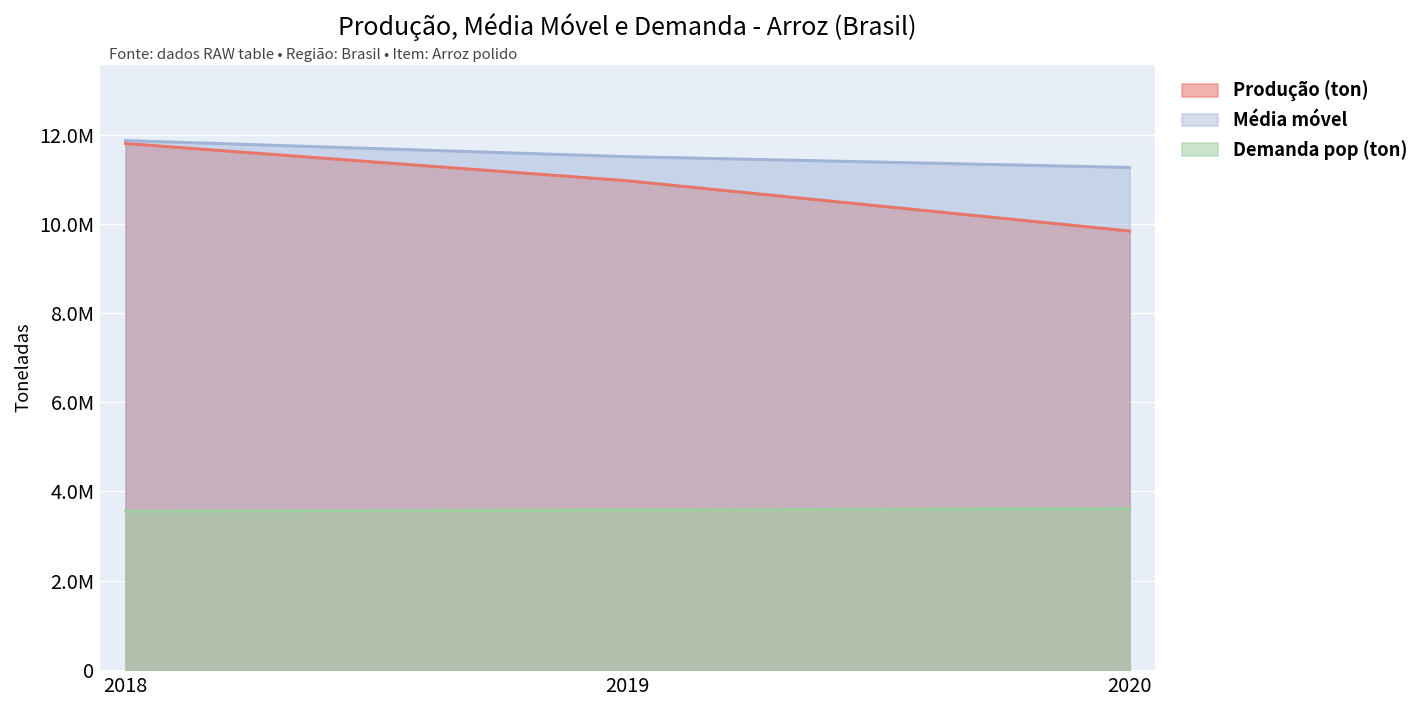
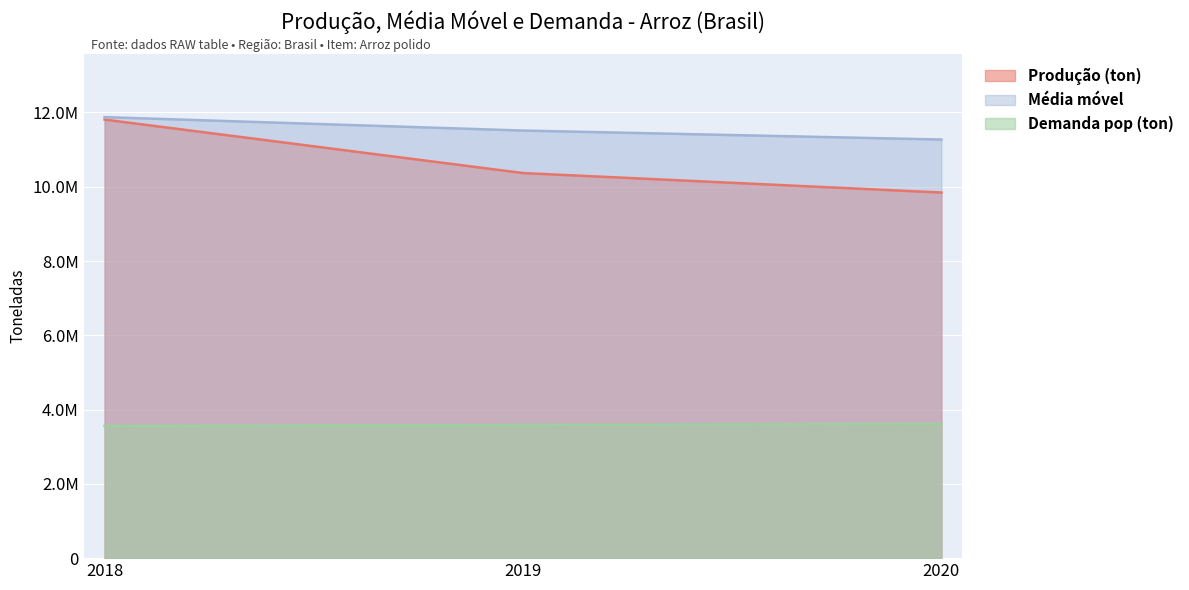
Produção (ton), 2019: 11000000 -> 10400000
